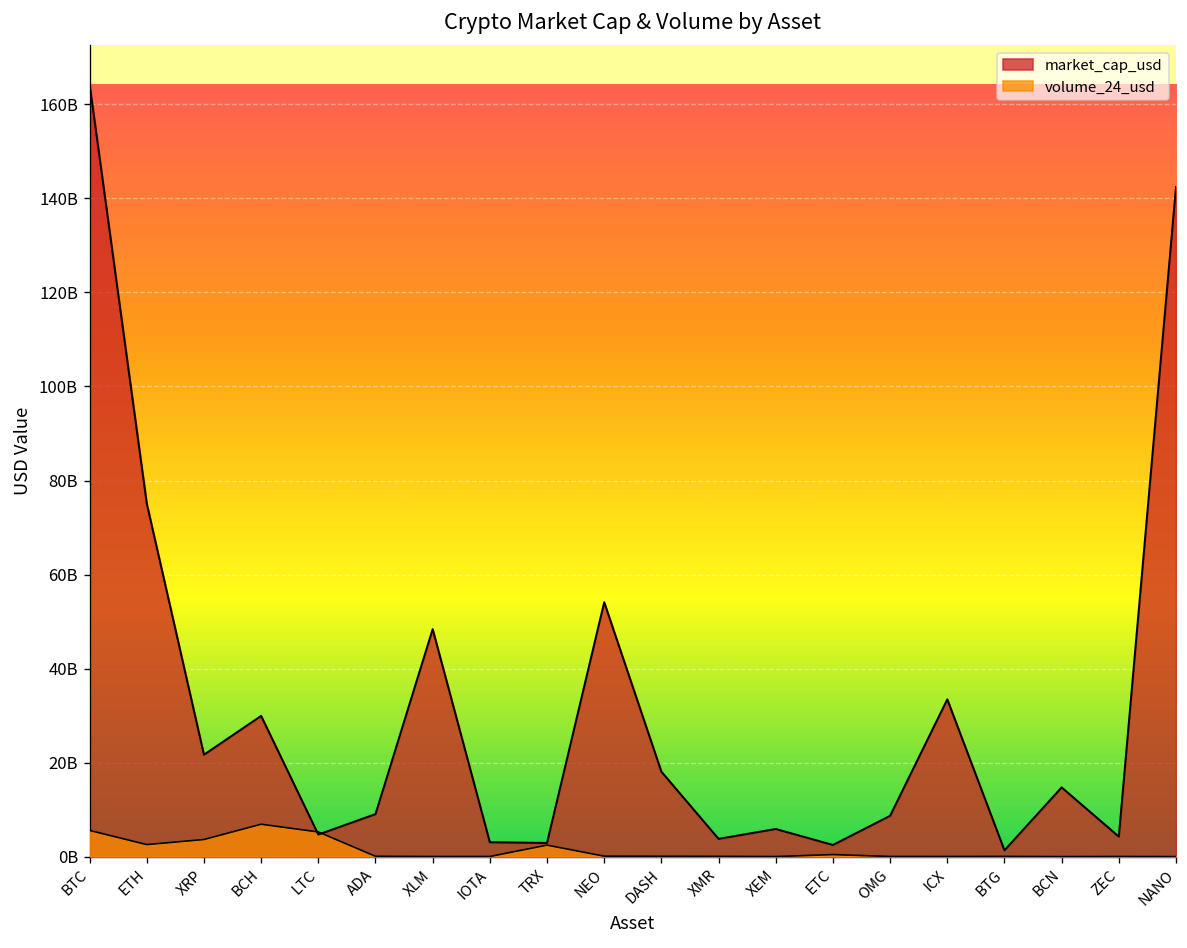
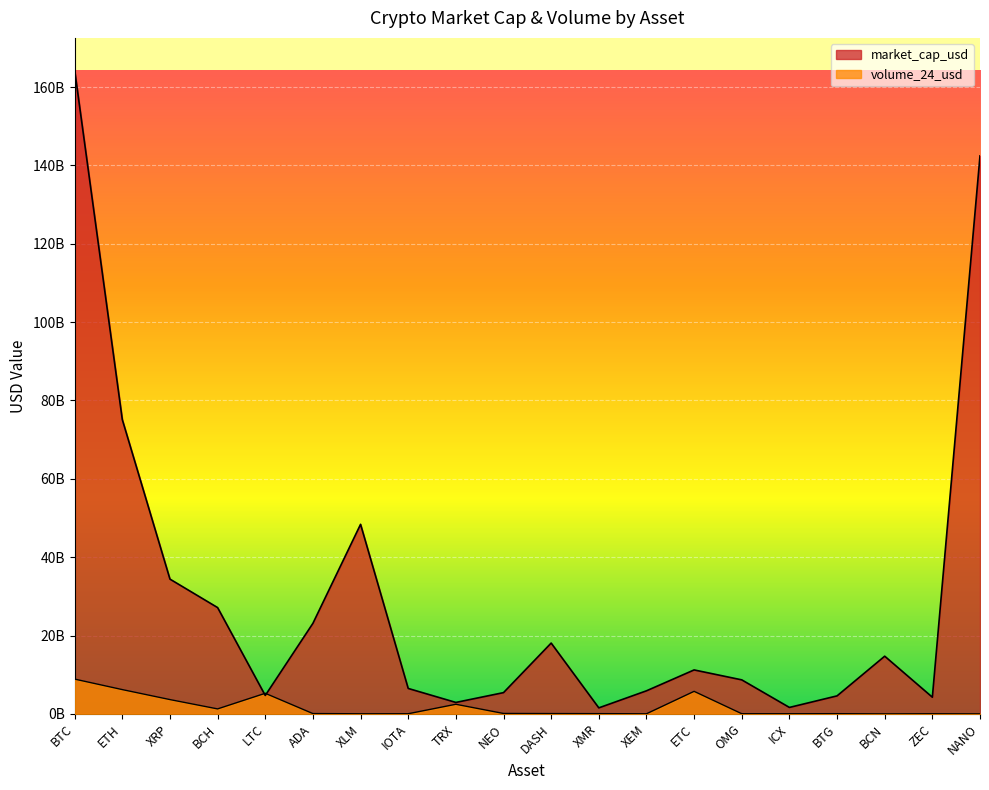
volume_24_usd, BTC: 6000000000 -> 9000000000
volume_24_usd, ETH: 3000000000 -> 6000000000
market_cap_usd, XRP: 22000000000 -> 34000000000
market_cap_usd, BCH: 30000000000 -> 27000000000
volume_24_usd, BCH: 7000000000 -> 1000000000
market_cap_usd, ADA: 9000000000 -> 23000000000
market_cap_usd, IOTA: 3000000000 -> 6000000000
market_cap_usd, NEO: 54000000000 -> 5000000000
market_cap_usd, XMR: 4000000000 -> 2000000000
market_cap_usd, ETC: 2000000000 -> 11000000000
volume_24_usd, ETC: 0 -> 6000000000
market_cap_usd, ICX: 33000000000 -> 2000000000
market_cap_usd, BTG: 1000000000 -> 5000000000
